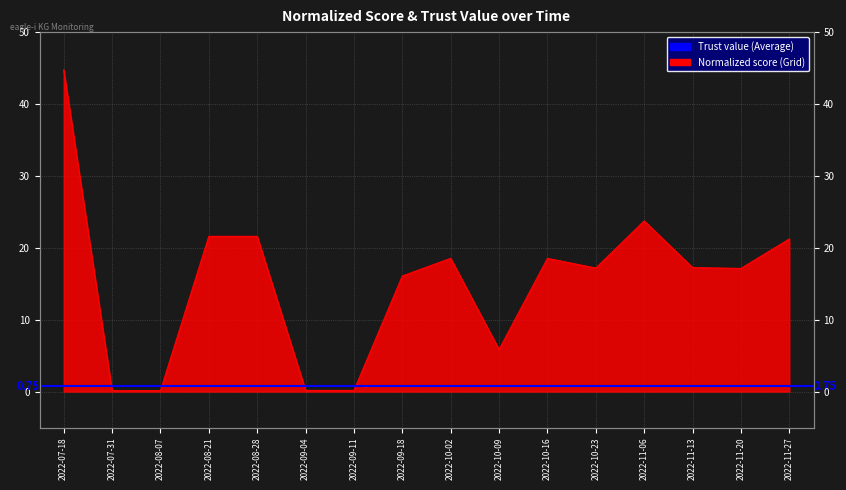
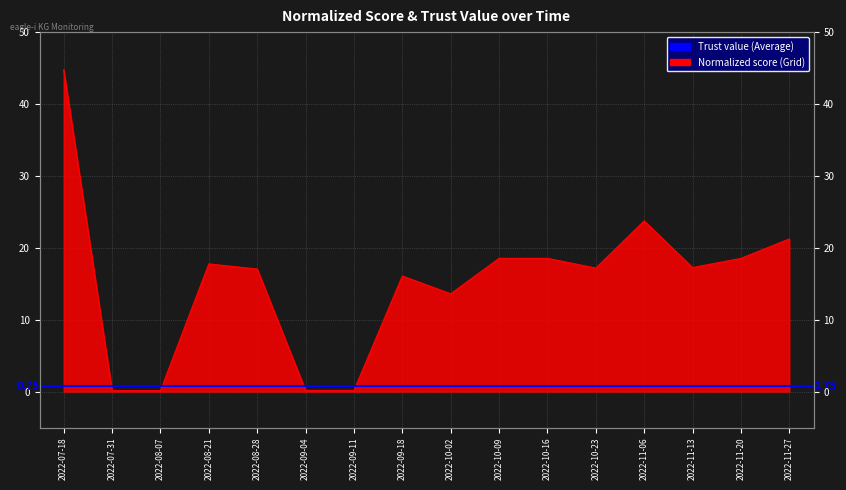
2022-08-21: 22 -> 18
2022-08-28: 22 -> 17
2022-10-02: 19 -> 14
2022-10-09: 6 -> 19
2022-11-20: 17 -> 19
